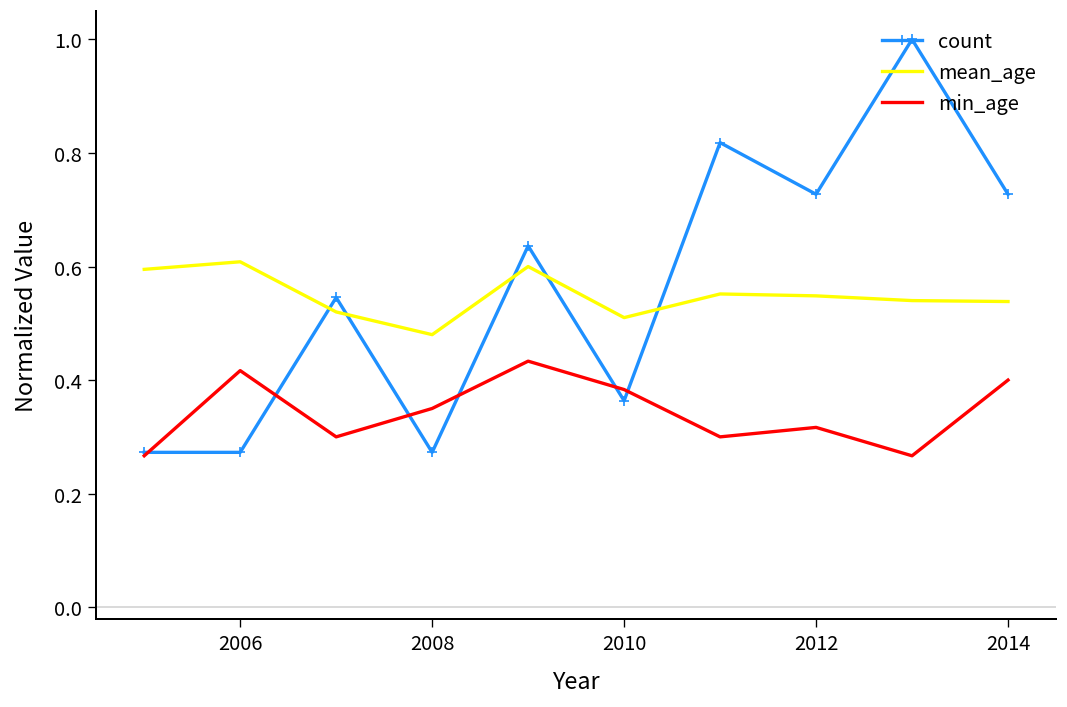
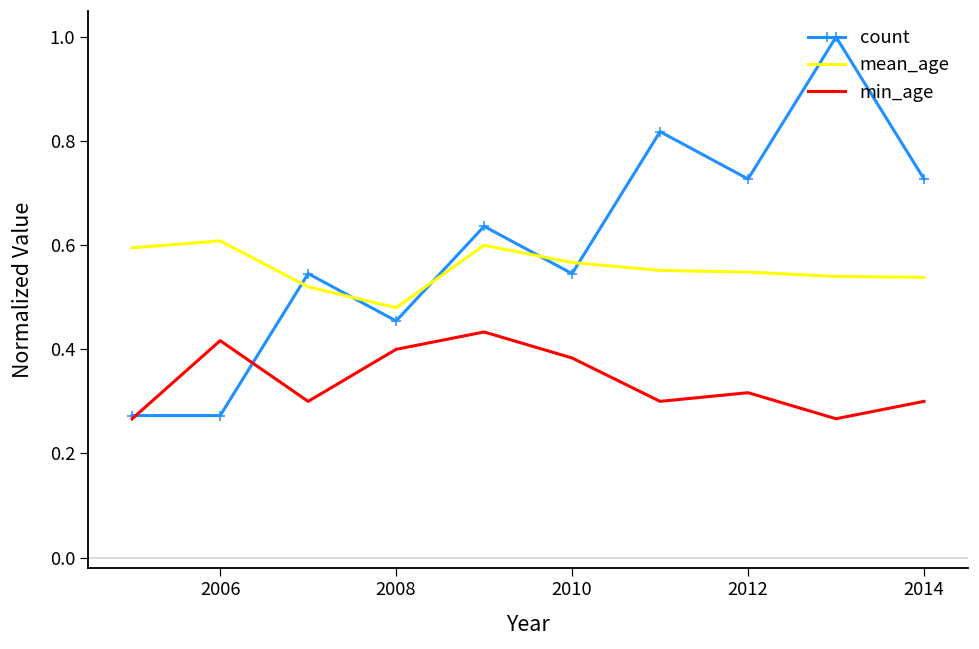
count, 2008: 0.27 -> 0.45
min_age, 2008: 0.35 -> 0.40
count, 2010: 0.36 -> 0.55
mean_age, 2010: 0.51 -> 0.57
min_age, 2014: 0.40 -> 0.30
